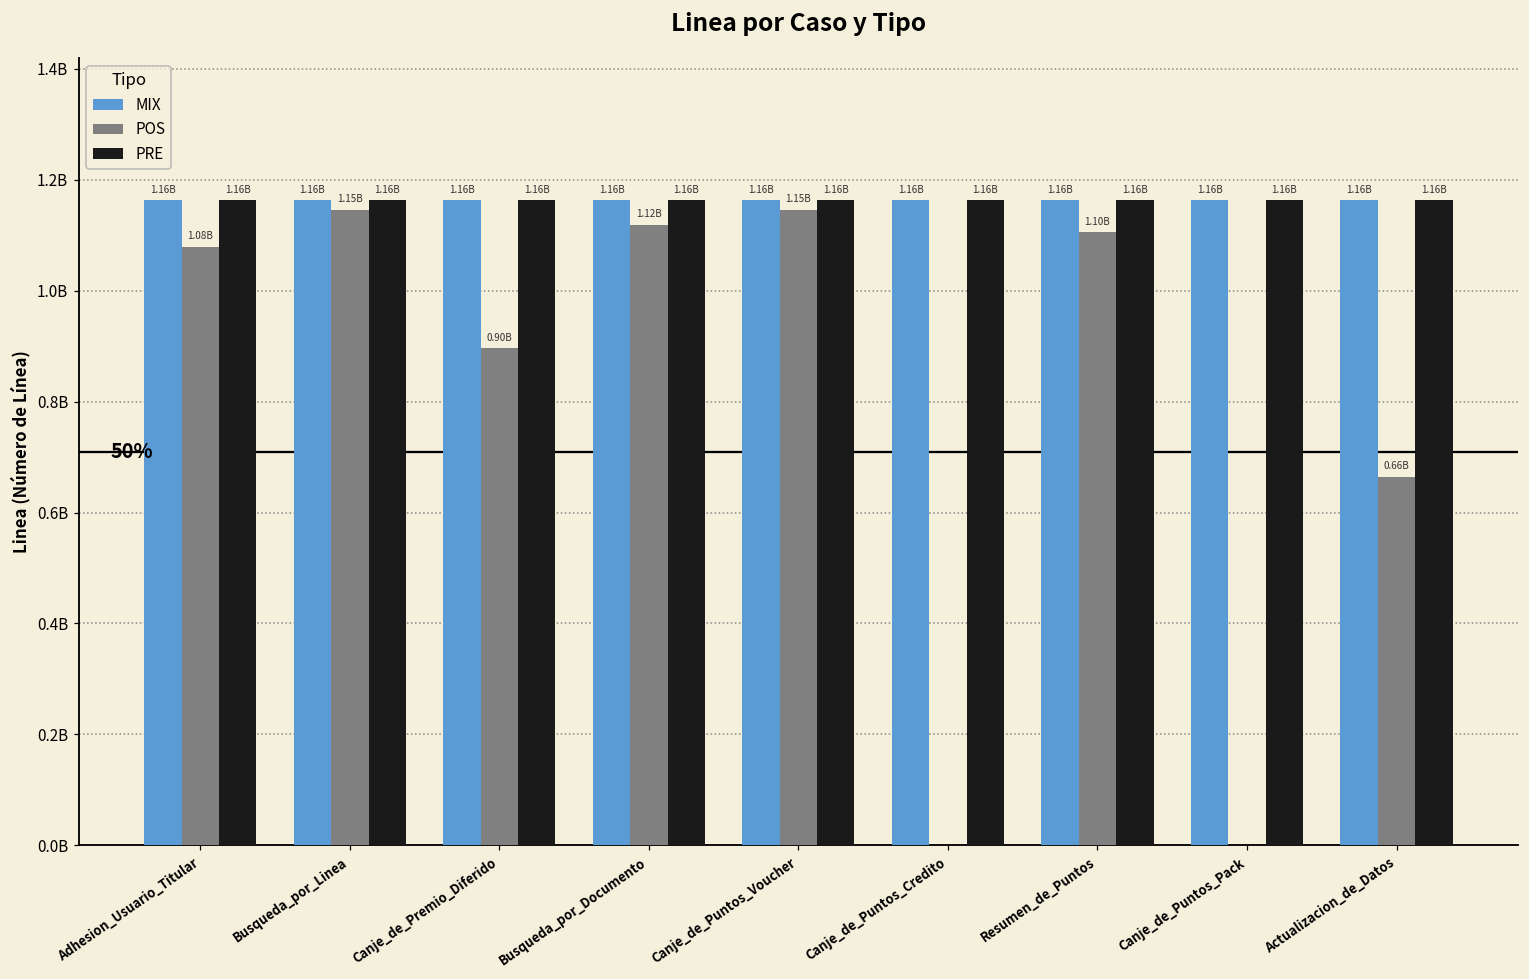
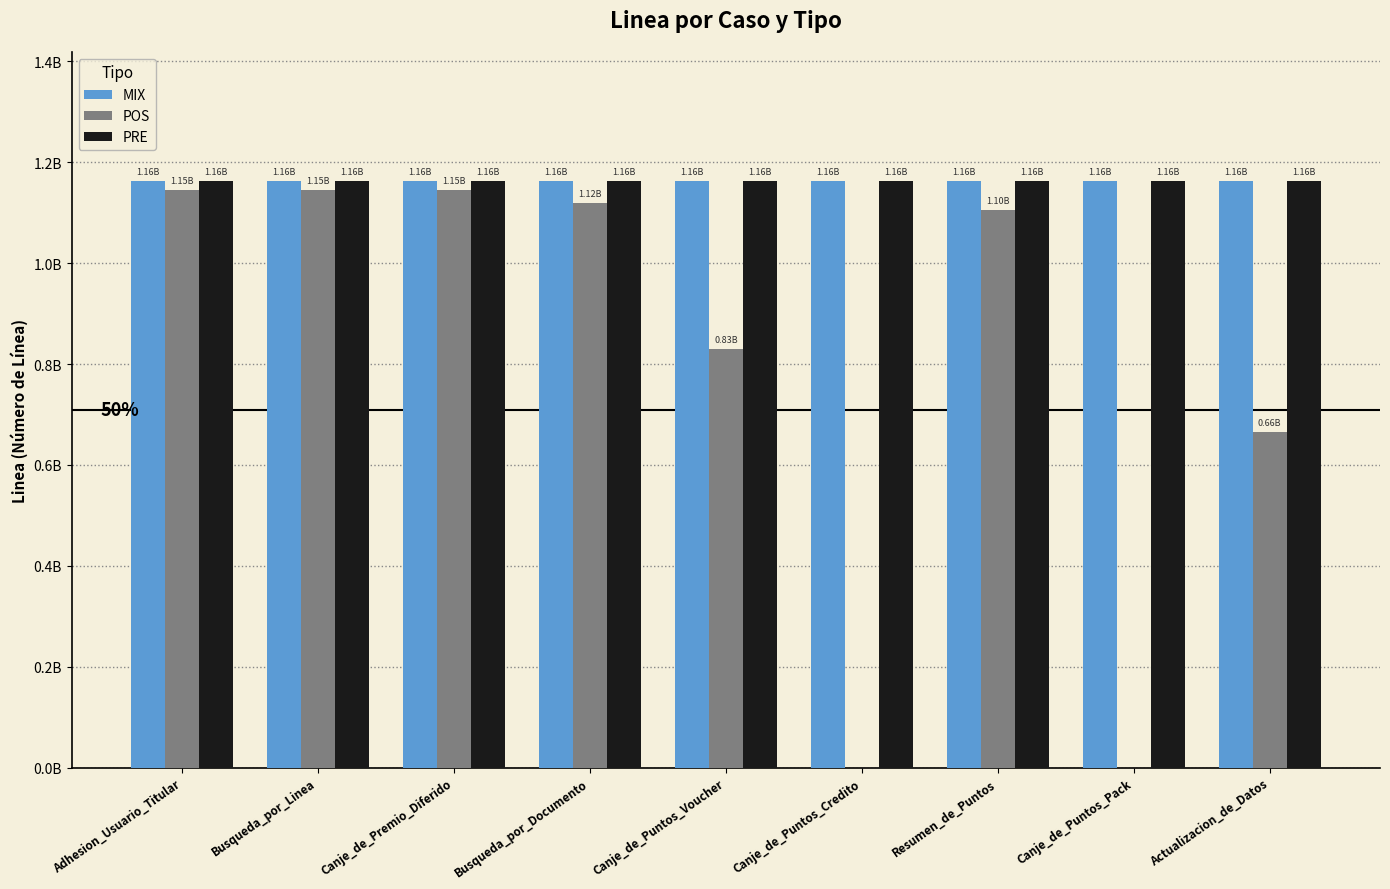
POS, Adhesion_Usuario_Titular: 1.08B -> 1.15B
POS, Canje_de_Premio_Diferido: 0.90B -> 1.15B
POS, Canje_de_Puntos_Voucher: 1.15B -> 0.83B
